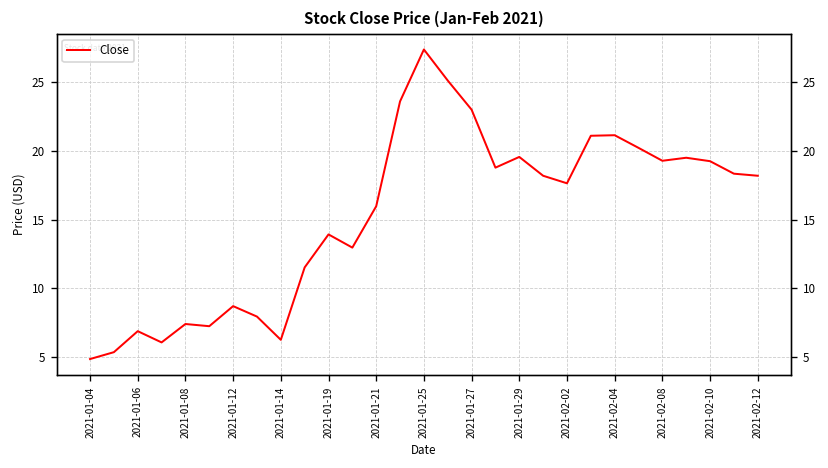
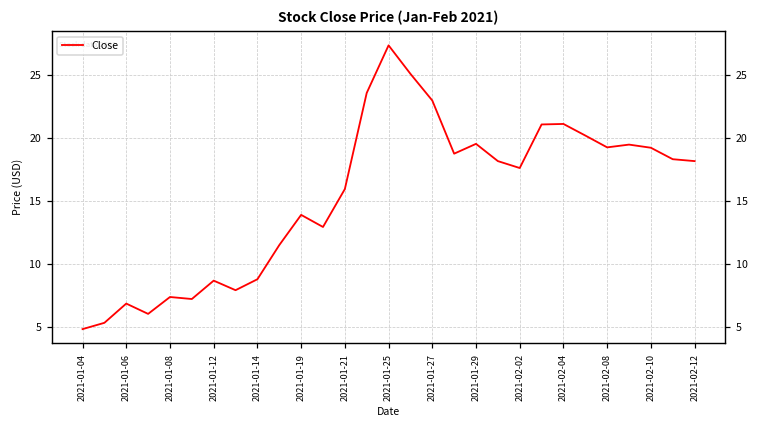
2021-01-14: 6.2 -> 8.8
